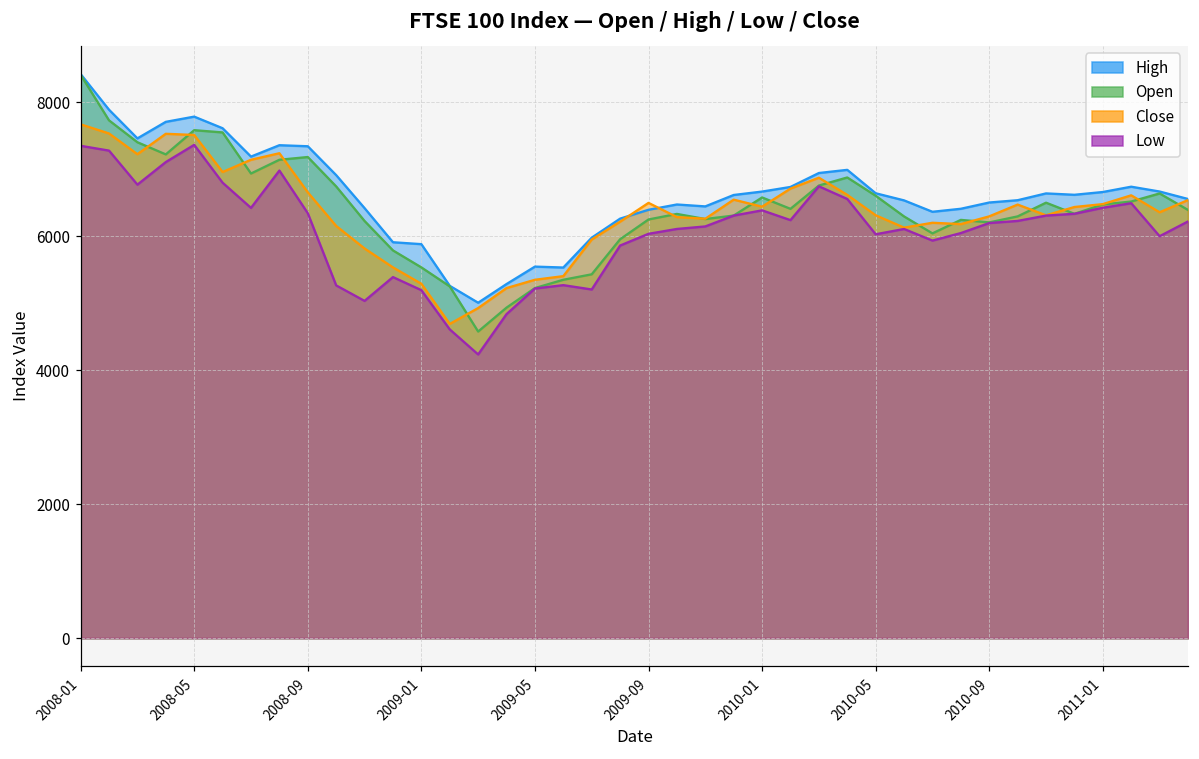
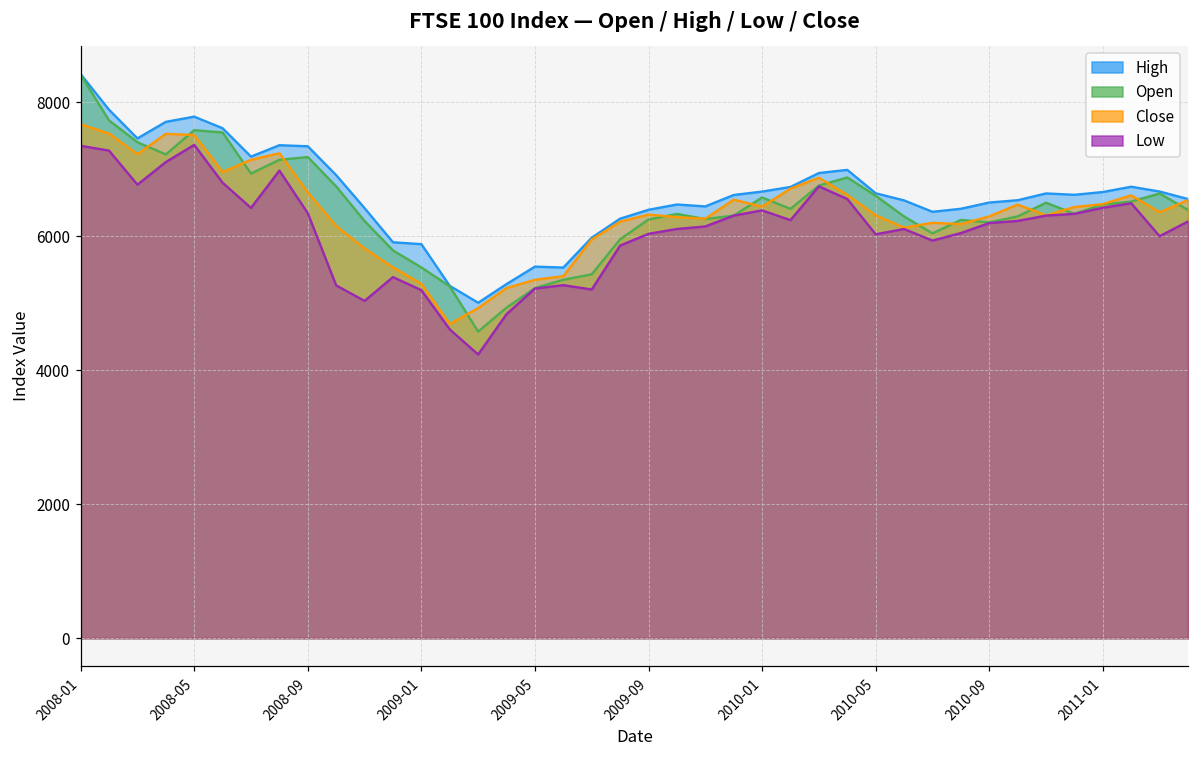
Close, 2009-09: 6500 -> 6300
